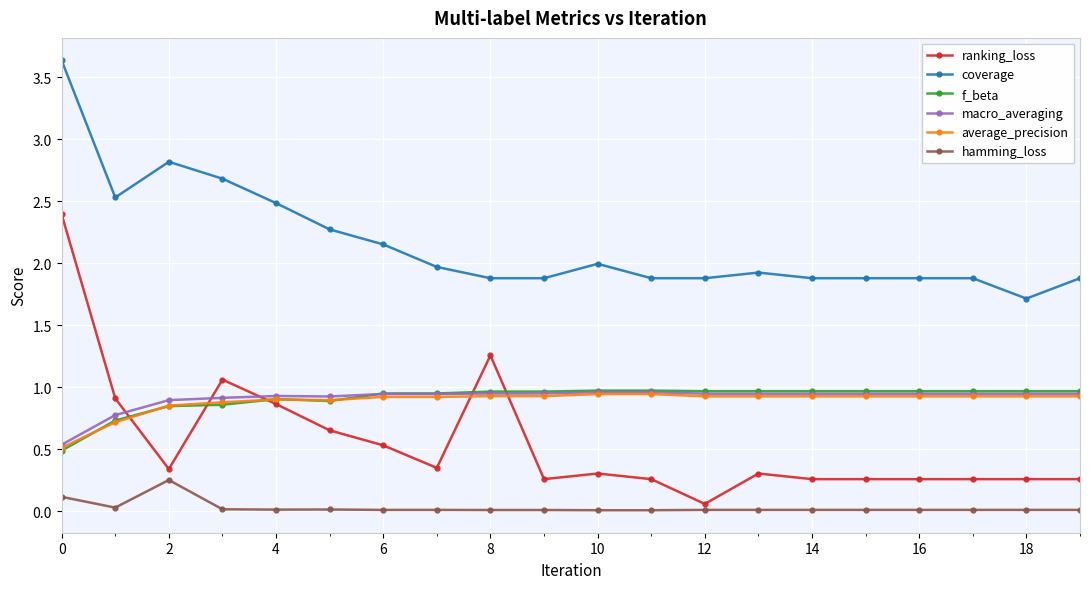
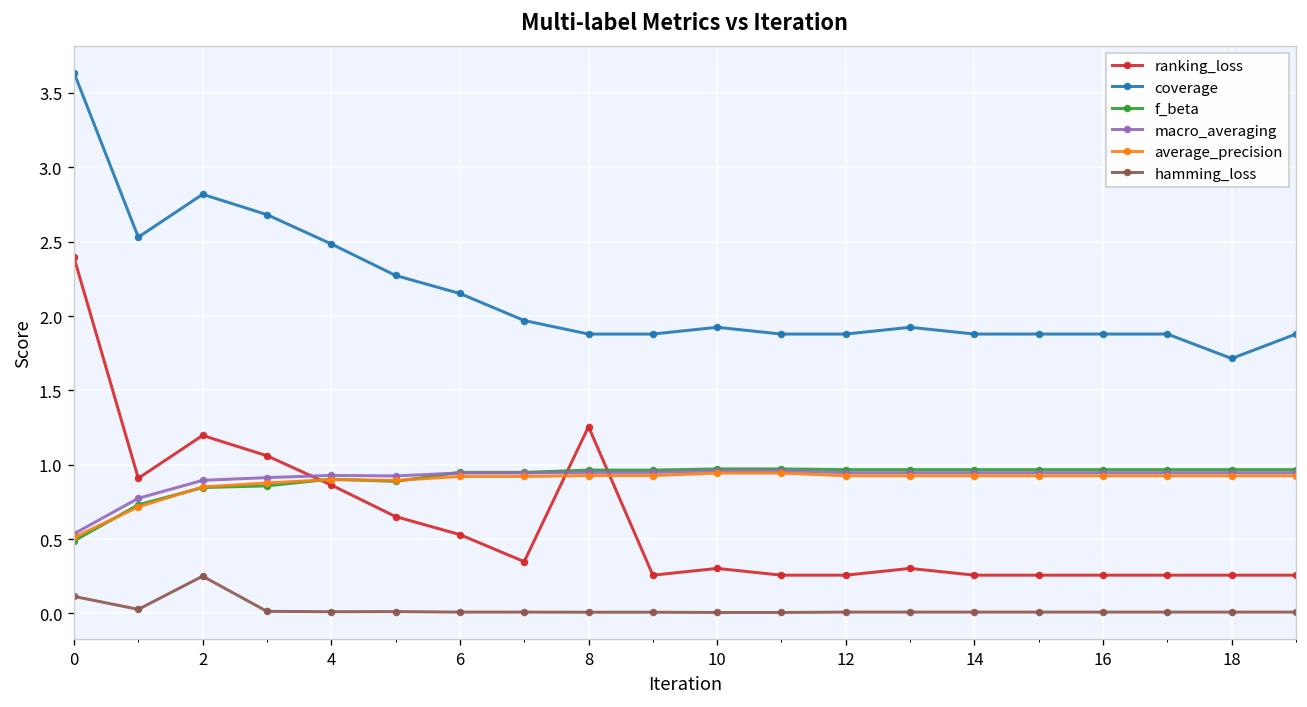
ranking_loss, 2: 0.34 -> 1.20
coverage, 10: 1.99 -> 1.92
ranking_loss, 12: 0.06 -> 0.26
